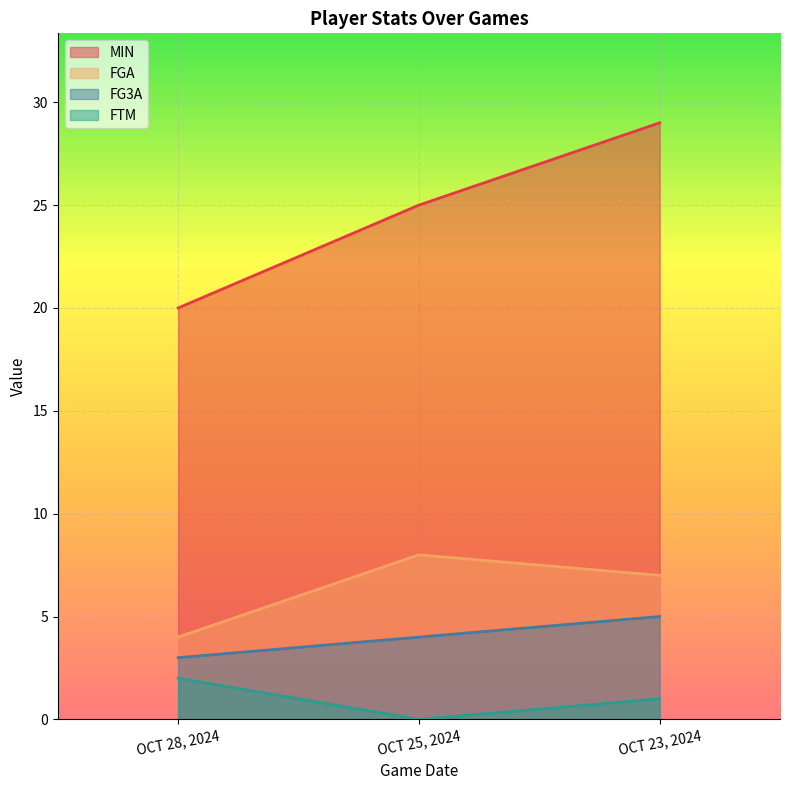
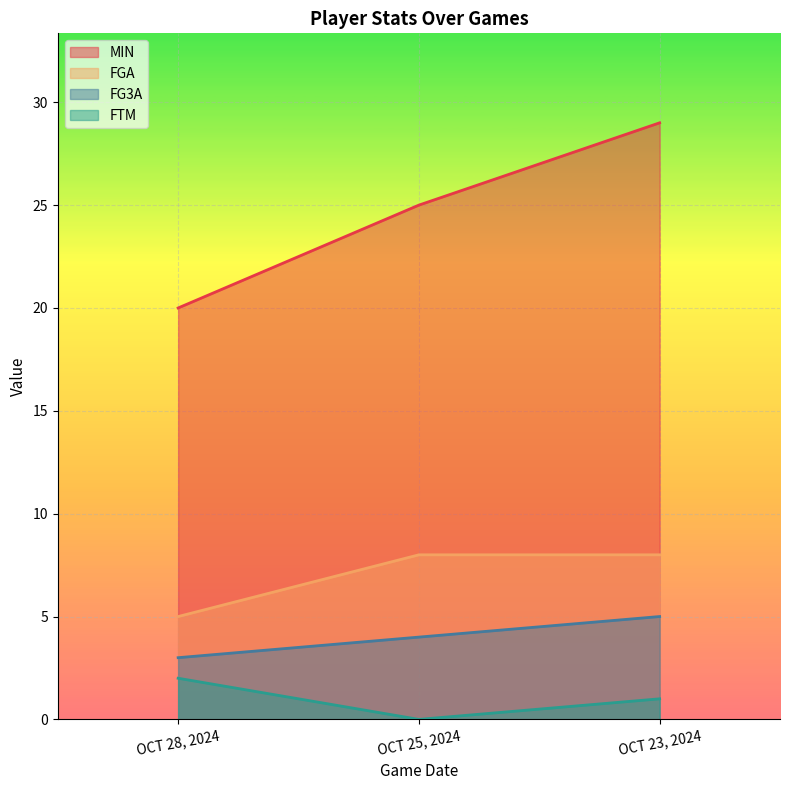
FGA, OCT 28, 2024: 4 -> 5
FGA, OCT 23, 2024: 7 -> 8
